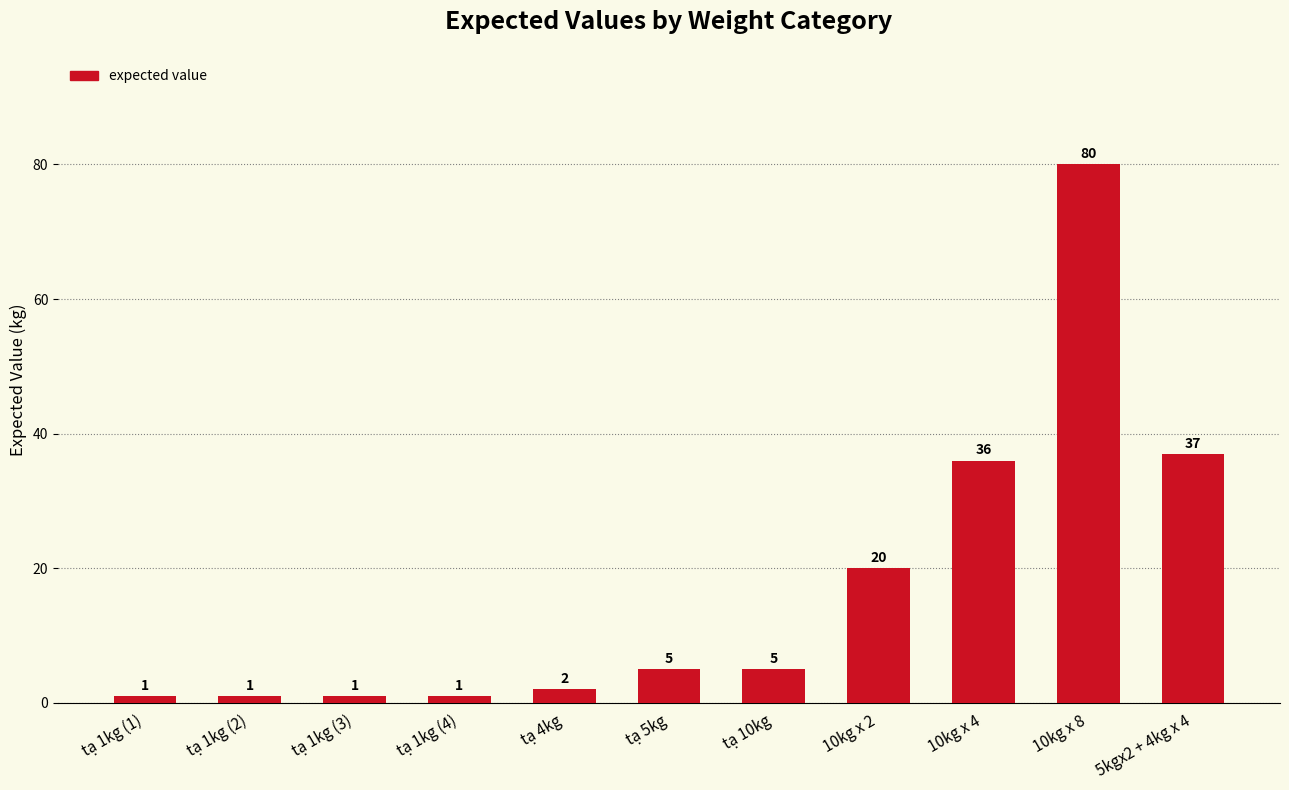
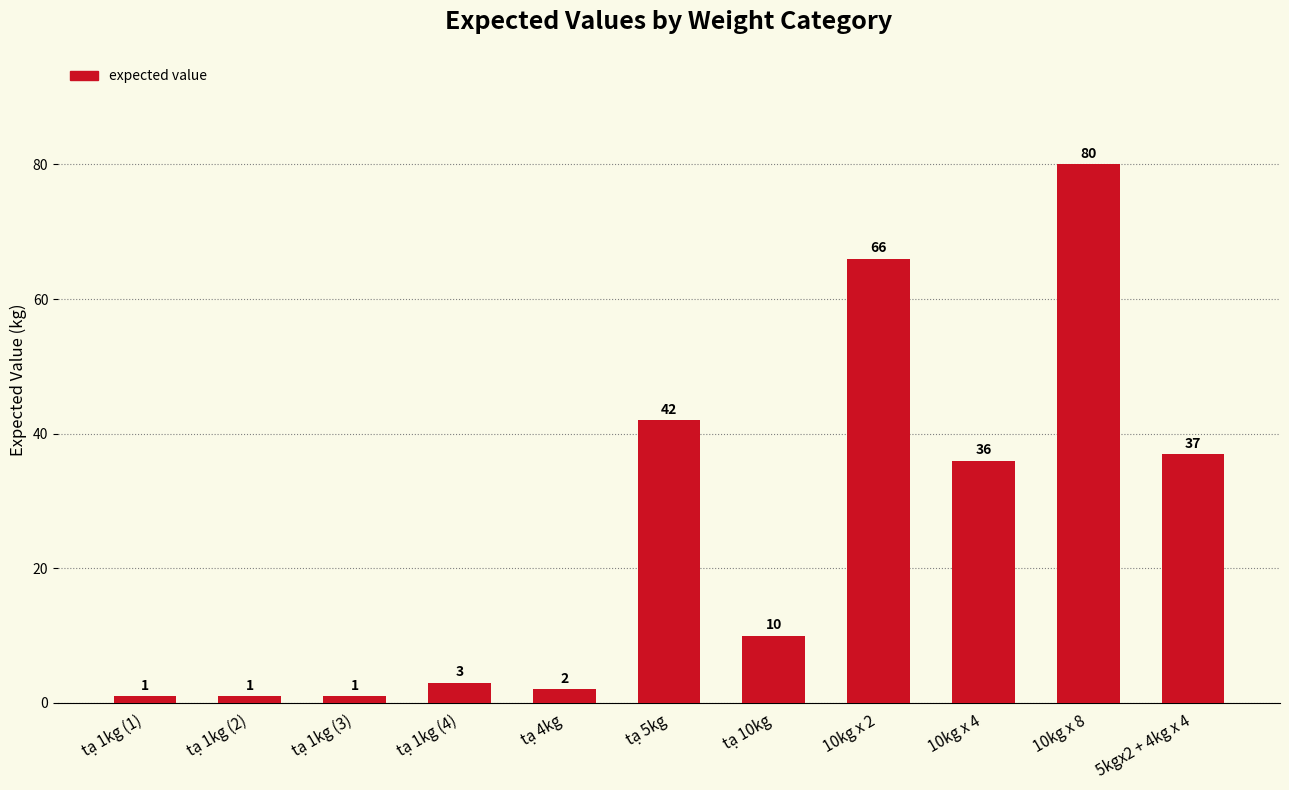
tạ 1kg (4): 1 -> 3
tạ 5kg: 5 -> 42
tạ 10kg: 5 -> 10
10kg x 2: 20 -> 66
